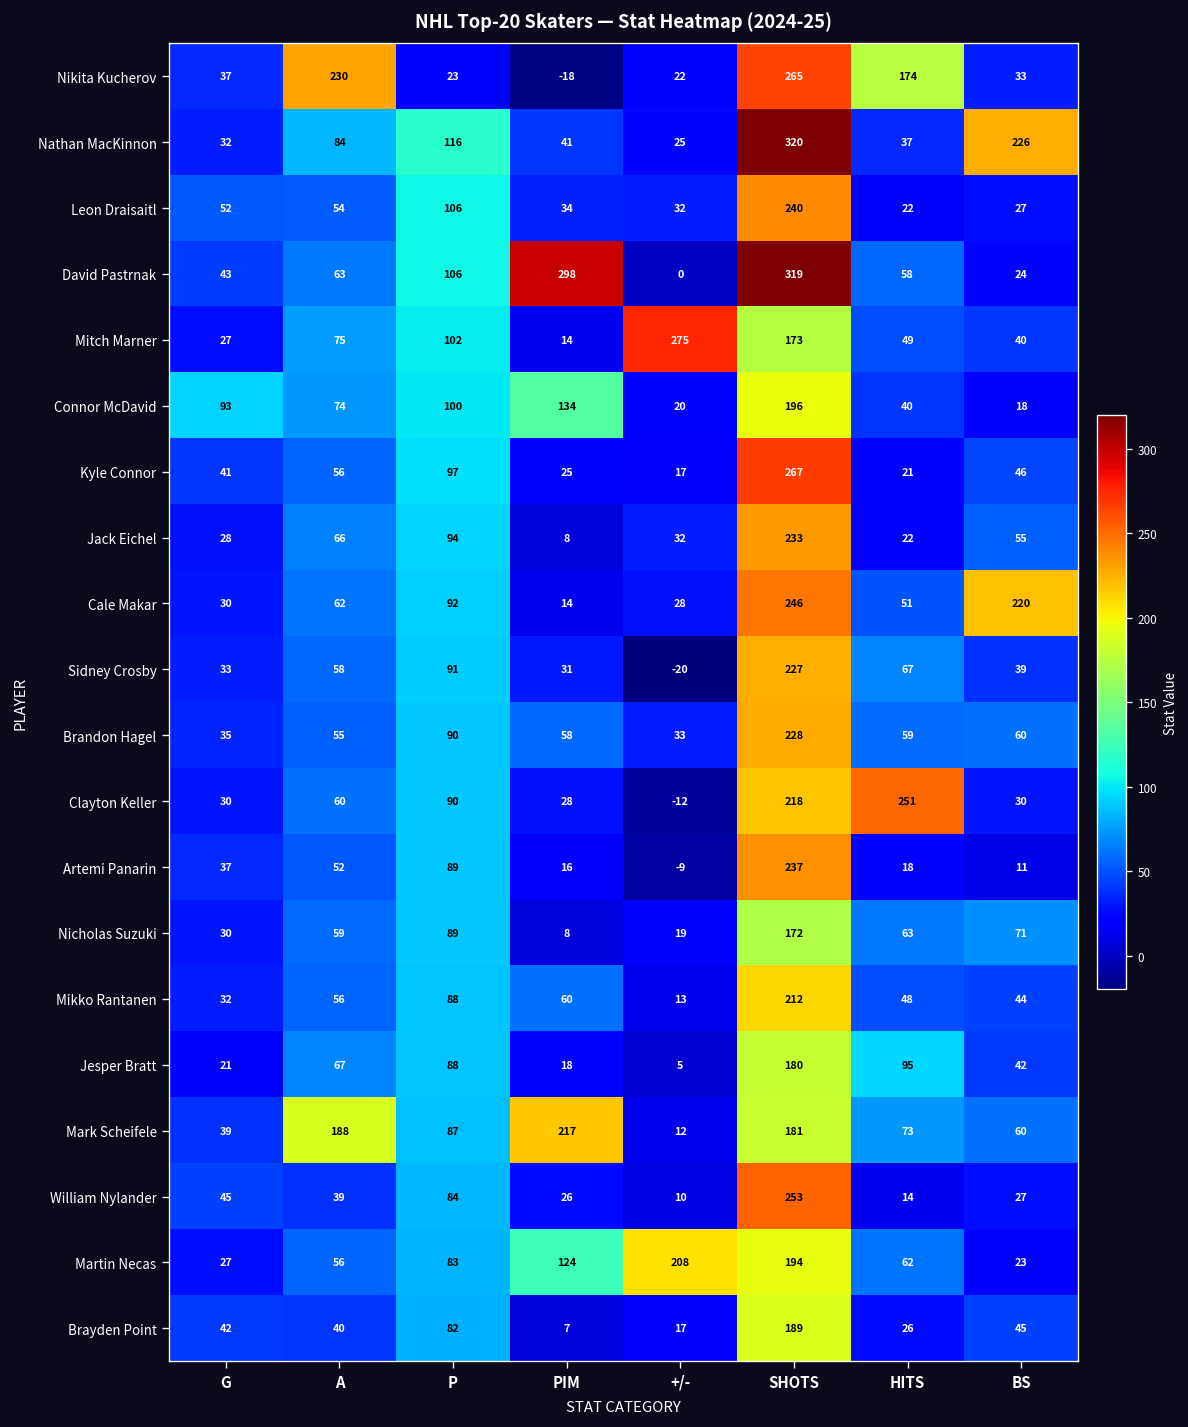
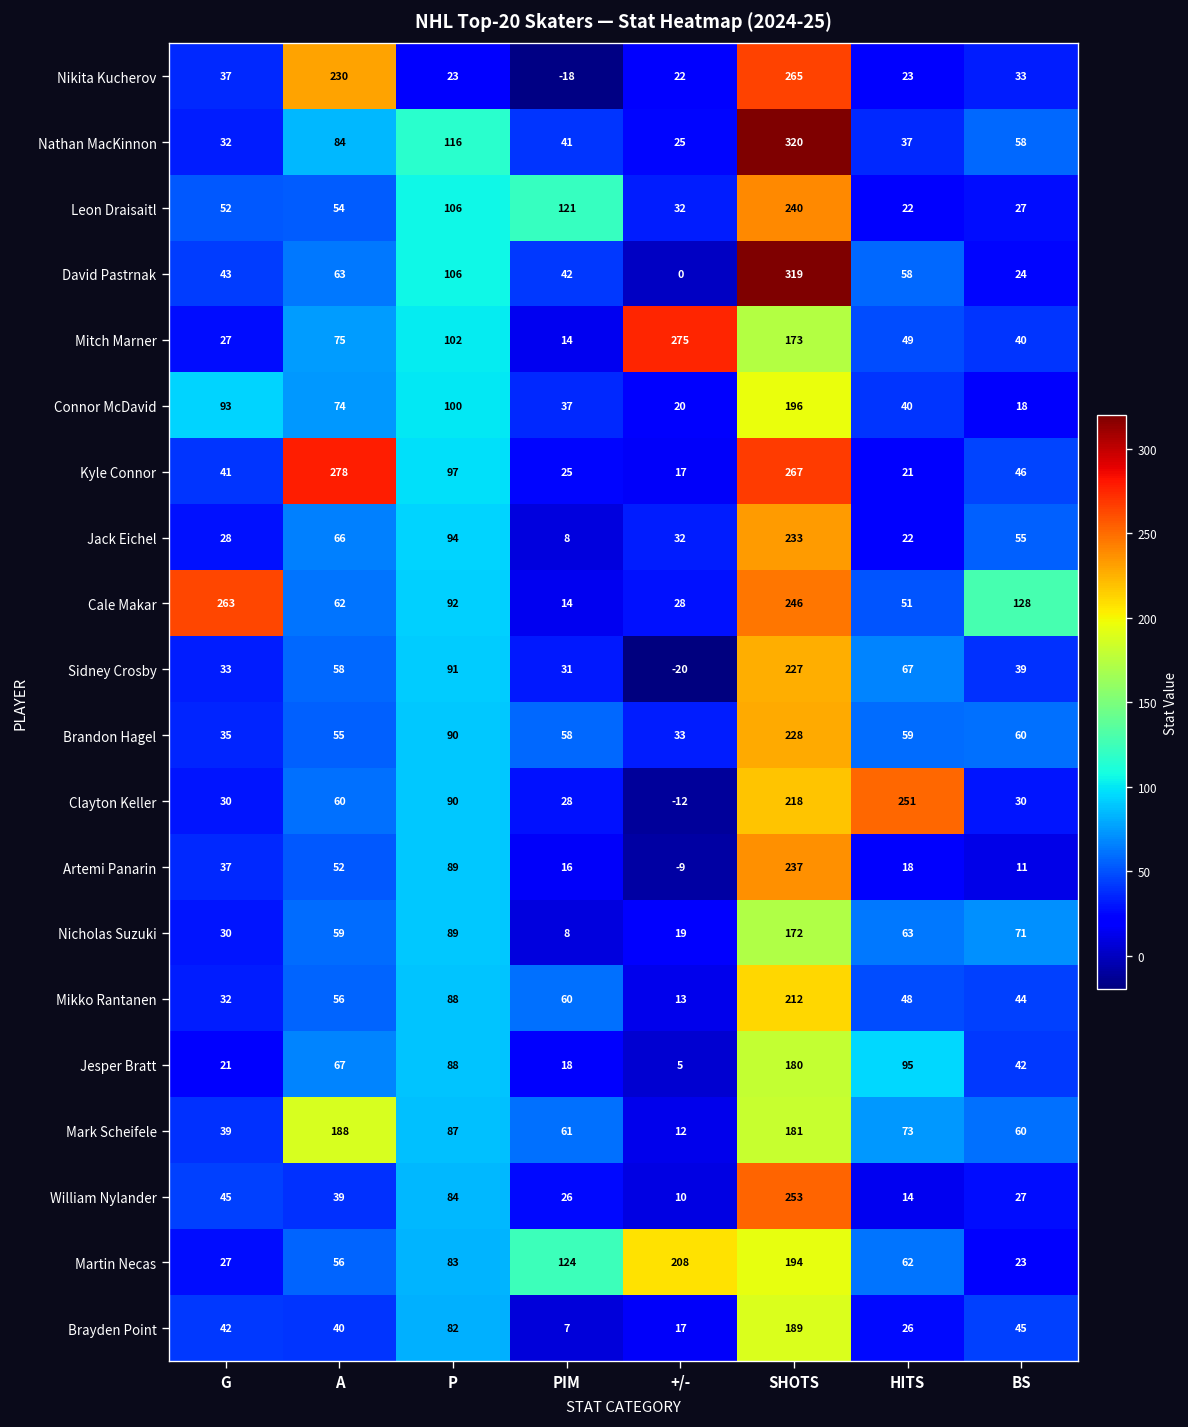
Nikita Kucherov, HITS: 174 -> 23
Nathan MacKinnon, BS: 226 -> 58
Leon Draisaitl, PIM: 34 -> 121
David Pastrnak, PIM: 298 -> 42
Connor McDavid, PIM: 134 -> 37
Kyle Connor, A: 56 -> 278
Cale Makar, G: 30 -> 263
Cale Makar, BS: 220 -> 128
Mark Scheifele, PIM: 217 -> 61
